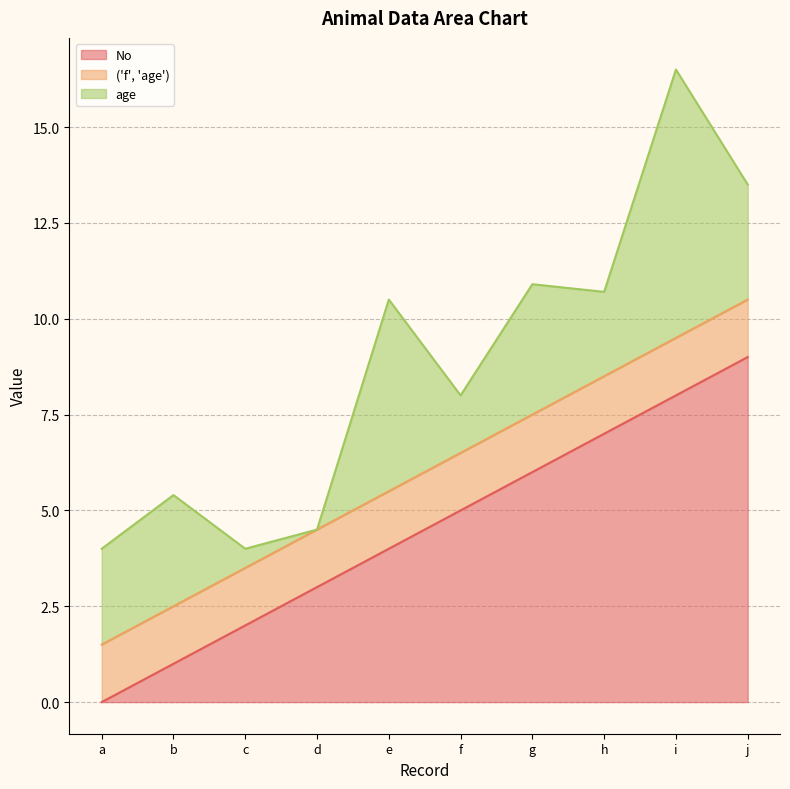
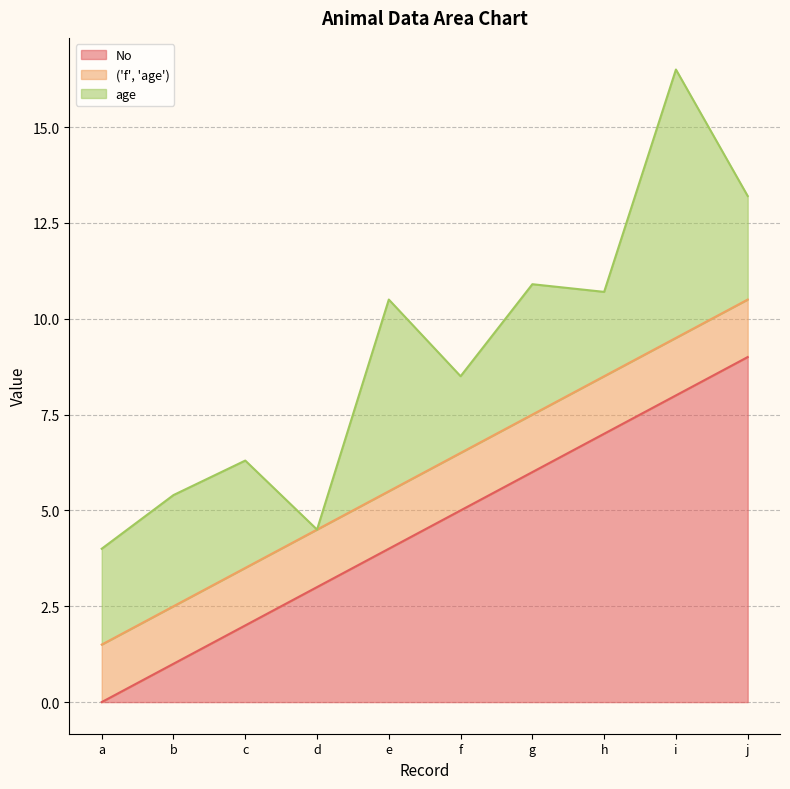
age, c: 0.5 -> 2.8
age, f: 1.5 -> 2.0
age, j: 3.0 -> 2.7
